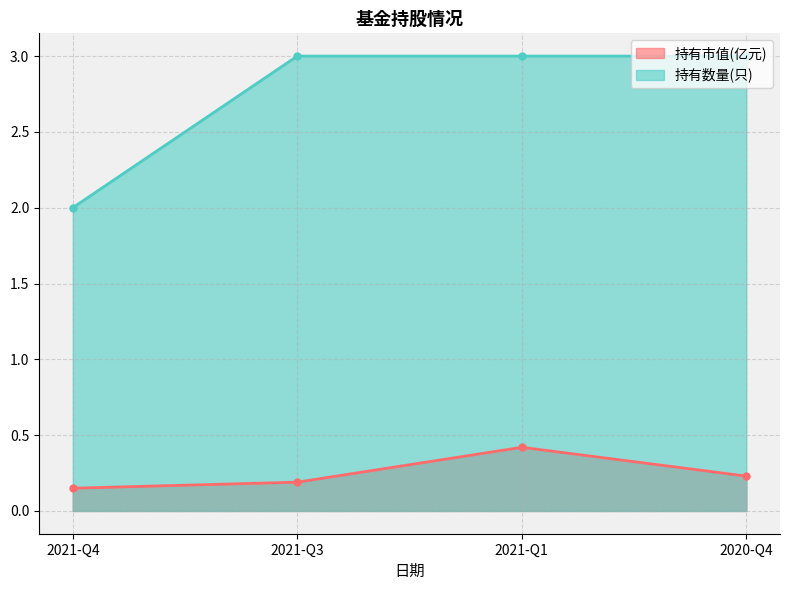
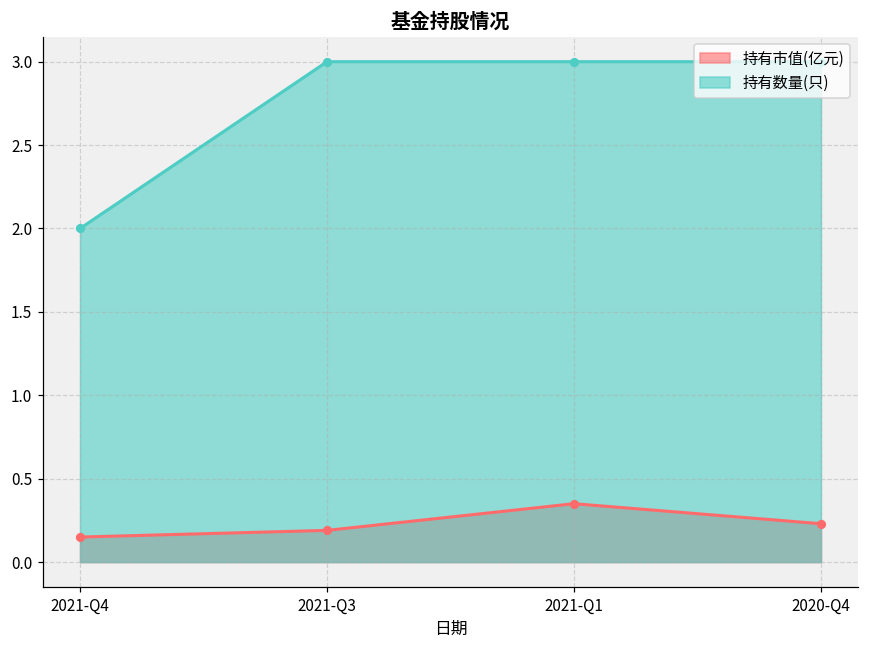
持有市值(亿元), 2021-Q1: 0.42 -> 0.35
